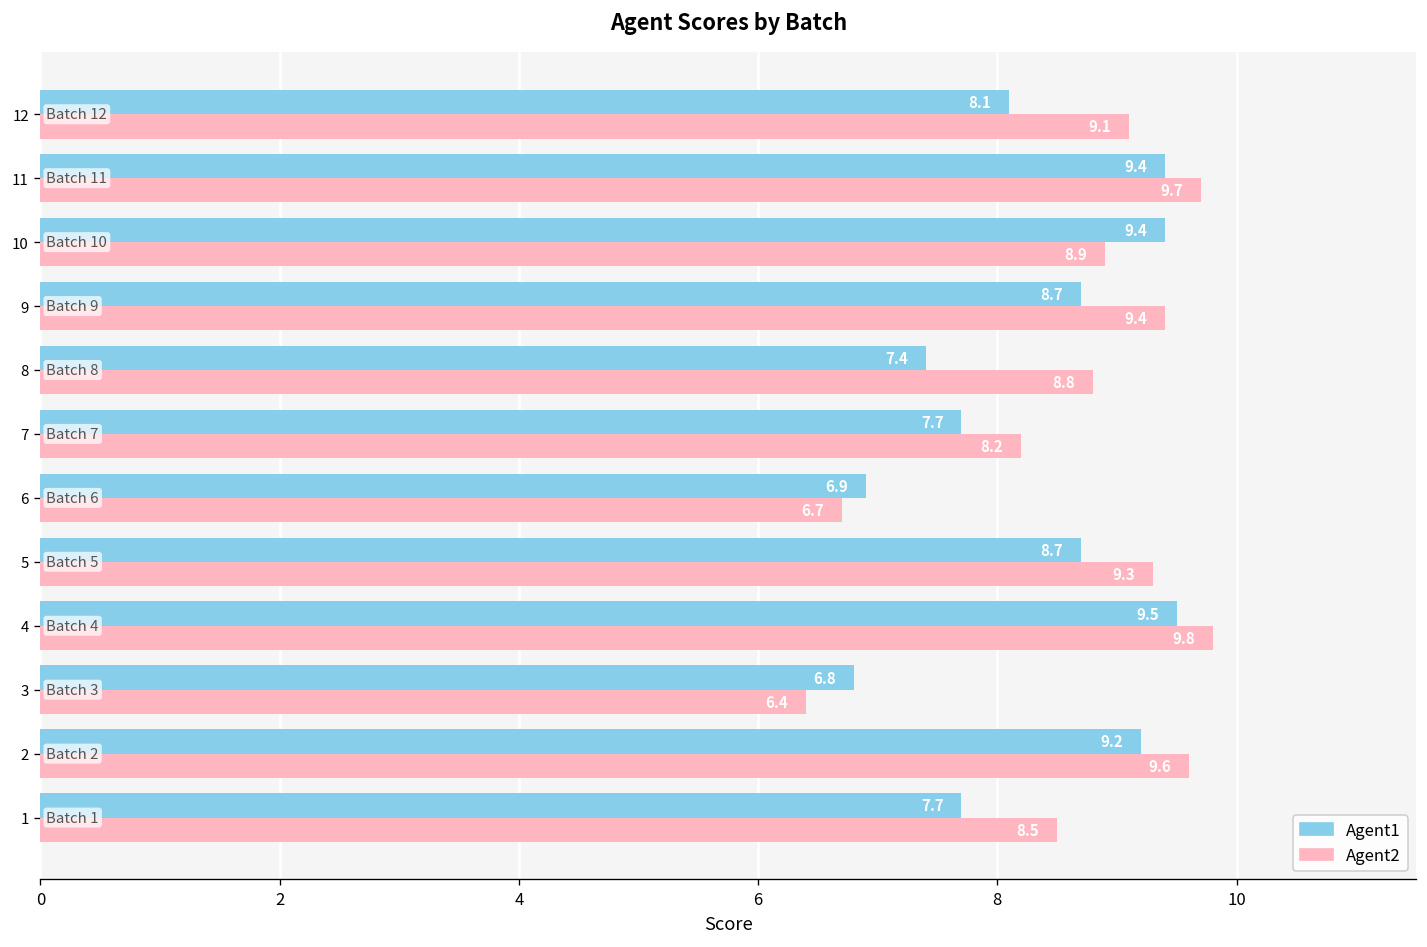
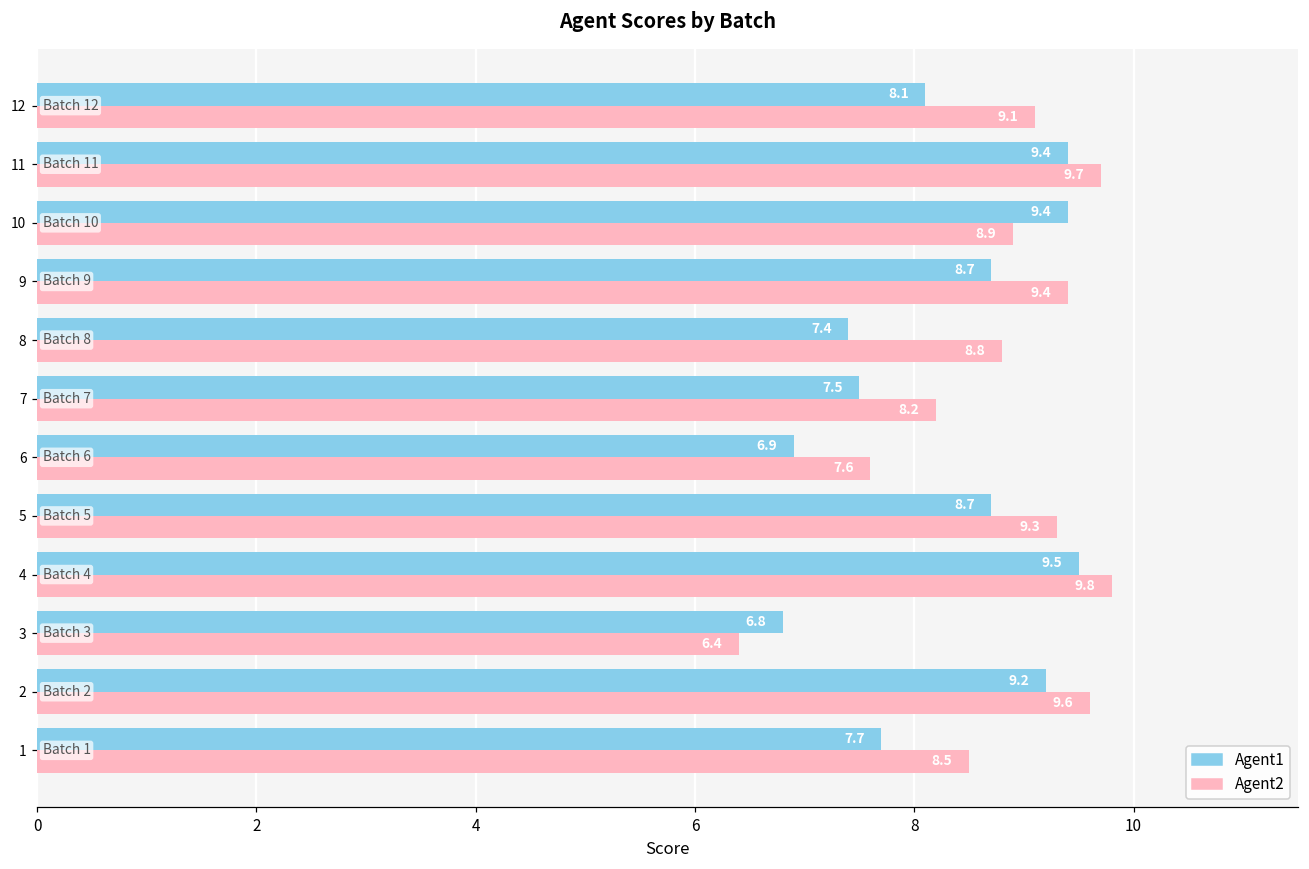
Agent1, 7: 7.7 -> 7.5
Agent2, 6: 6.7 -> 7.6
